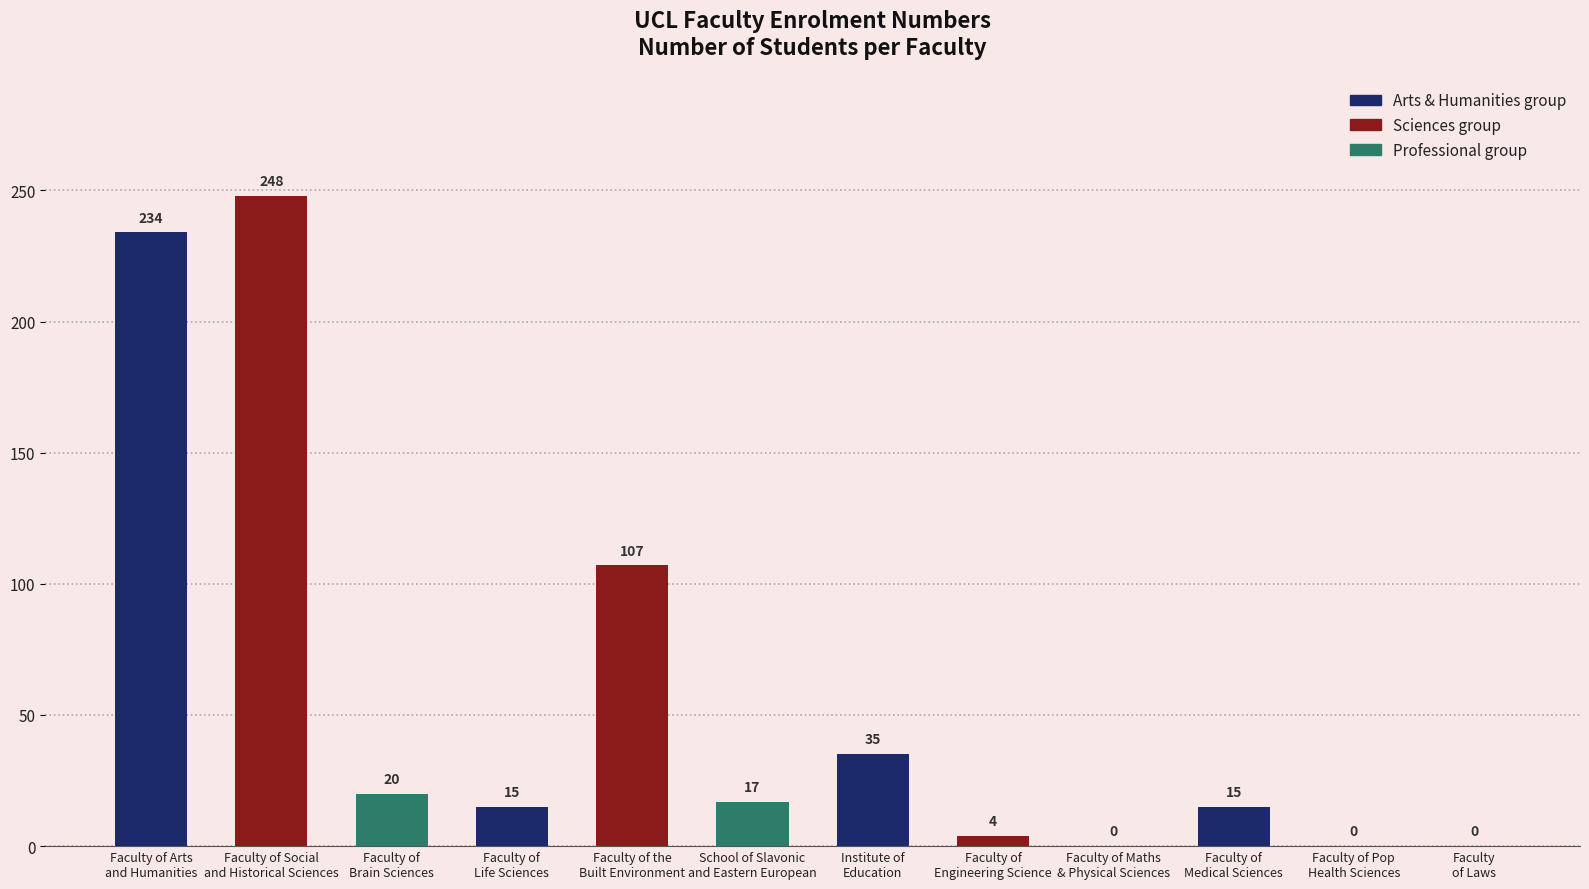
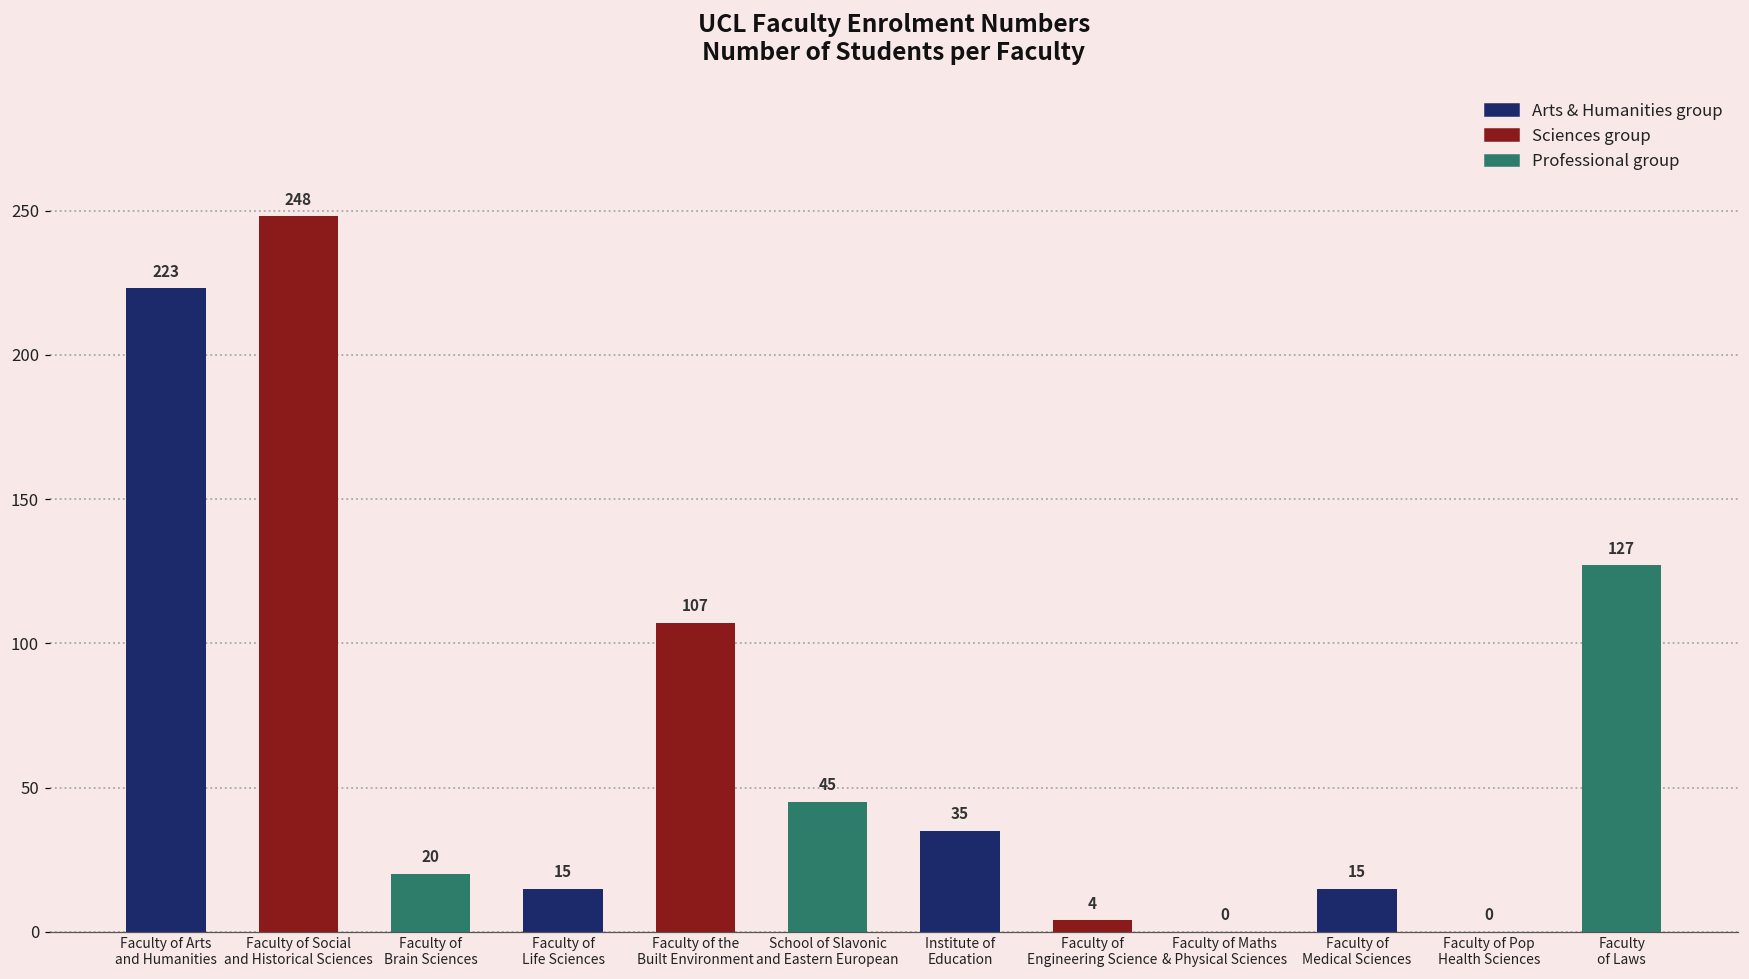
Faculty of Arts and Humanities: 234 -> 223
School of Slavonic and Eastern European: 17 -> 45
Faculty of Laws: 0 -> 127
